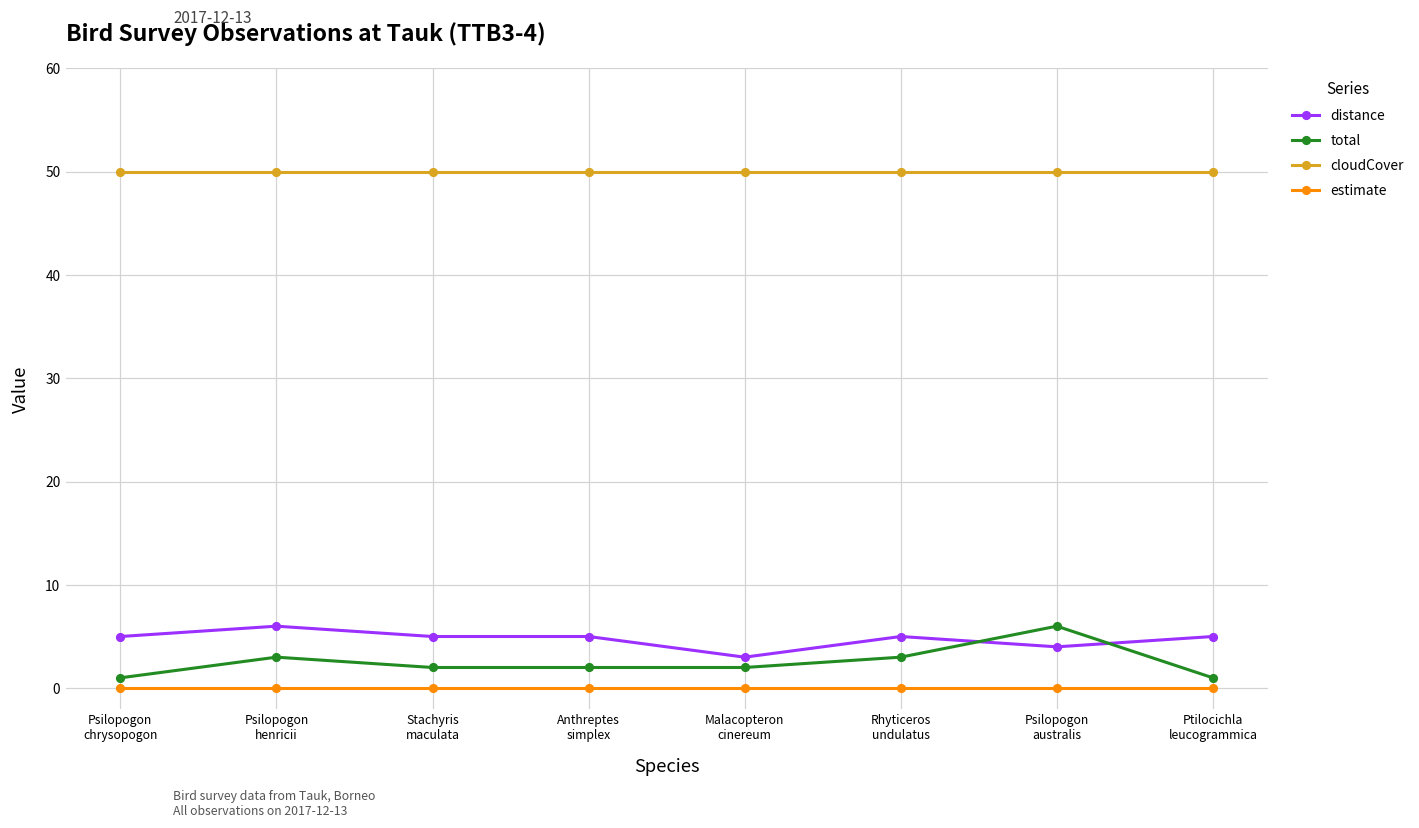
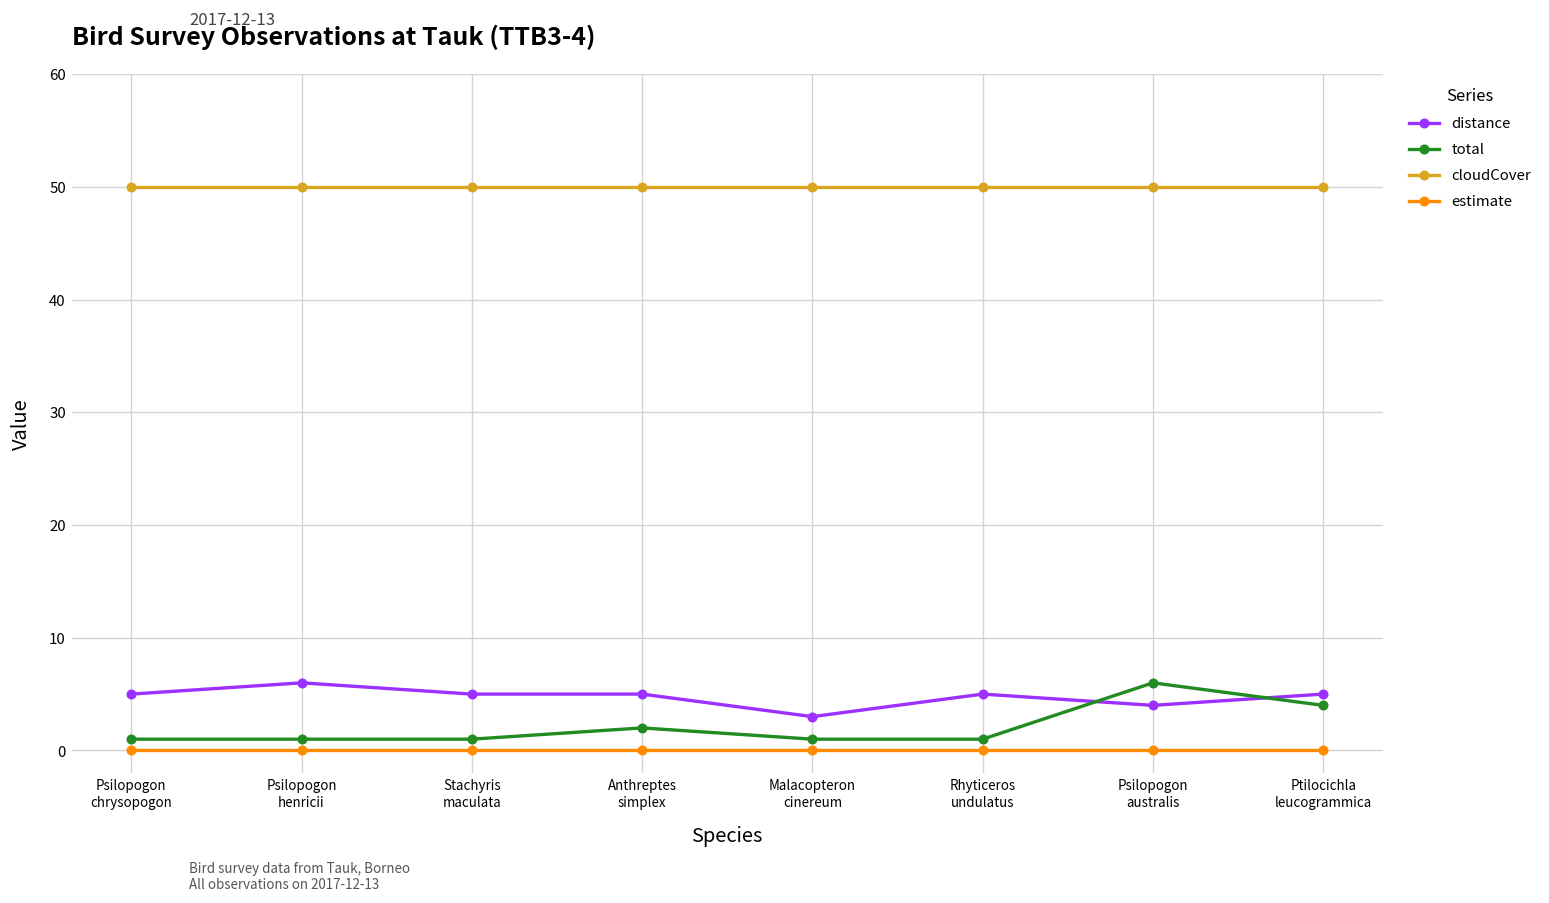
total, Psilopogon henricii: 3 -> 1
total, Stachyris maculata: 2 -> 1
total, Malacopteron cinereum: 2 -> 1
total, Rhyticeros undulatus: 3 -> 1
total, Ptilocichla leucogrammica: 1 -> 4
